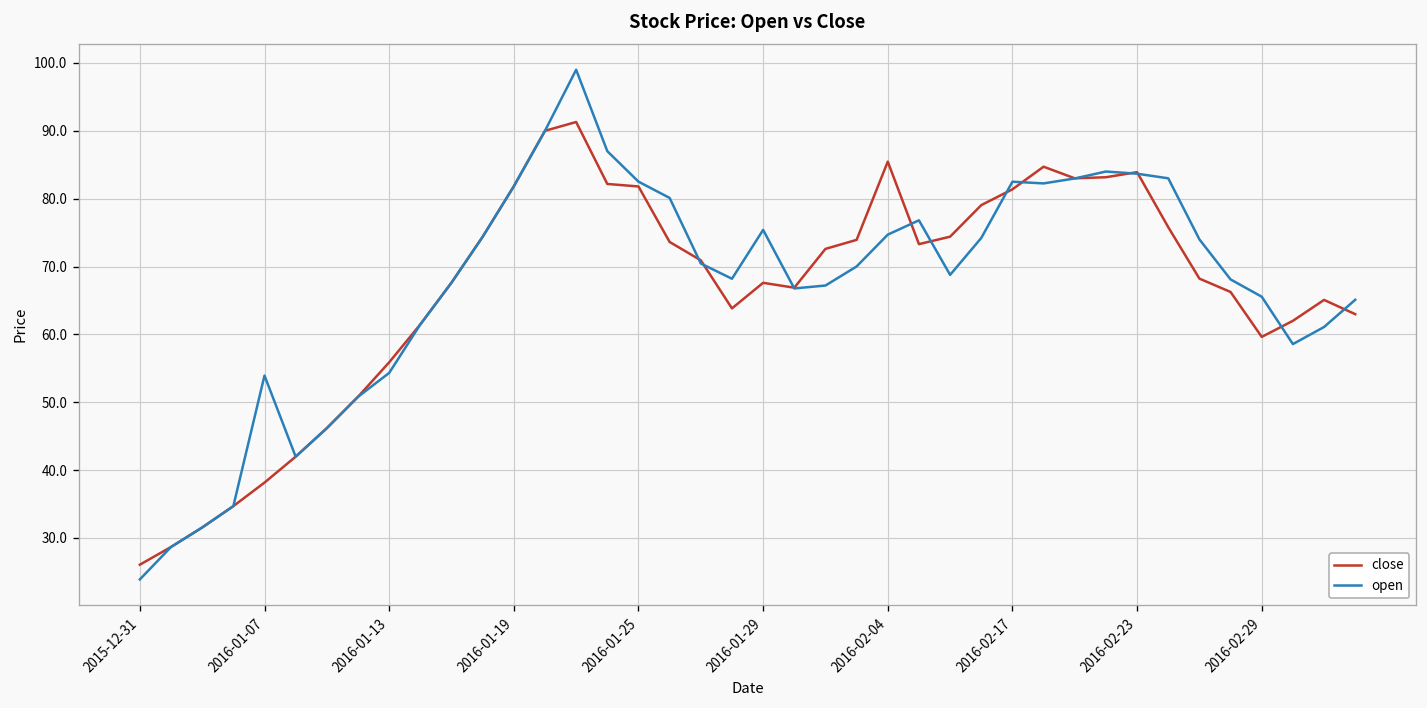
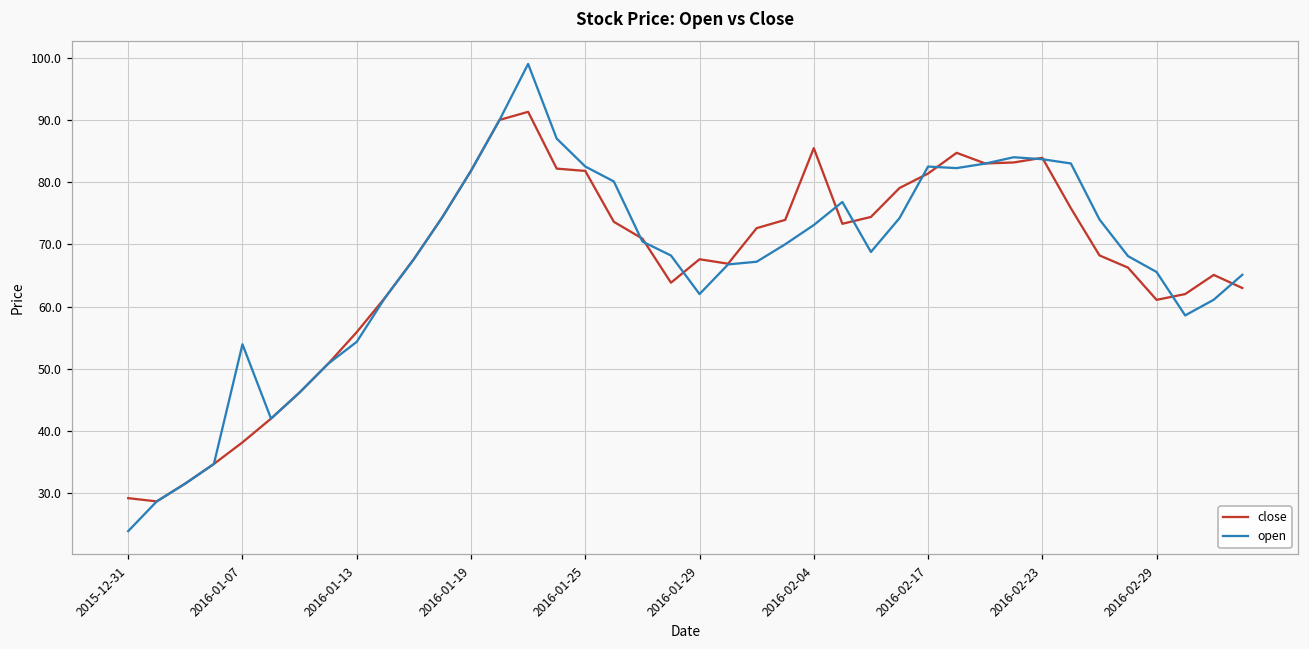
close, 2015-12-31: 26 -> 29
open, 2016-01-29: 75 -> 62
open, 2016-02-04: 75 -> 73
close, 2016-02-29: 60 -> 61
